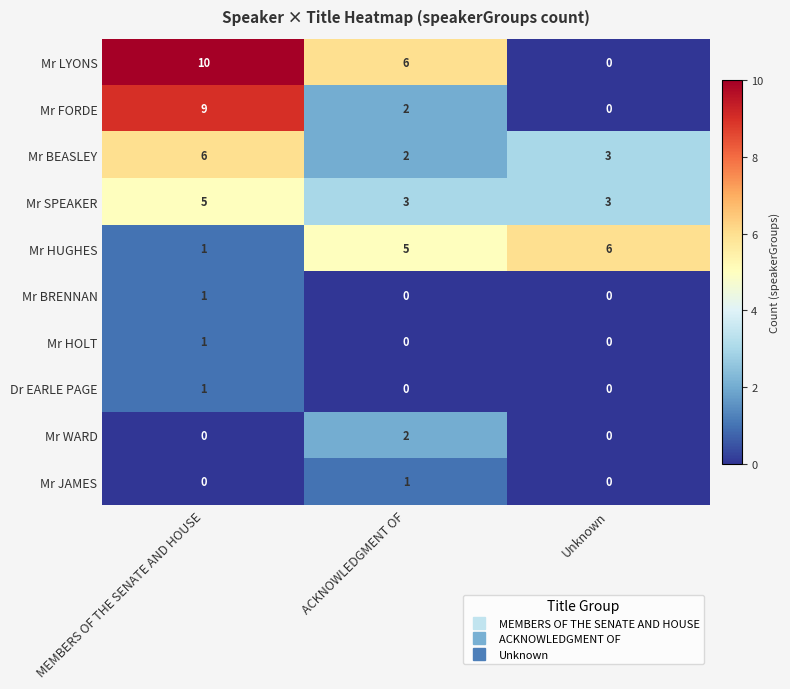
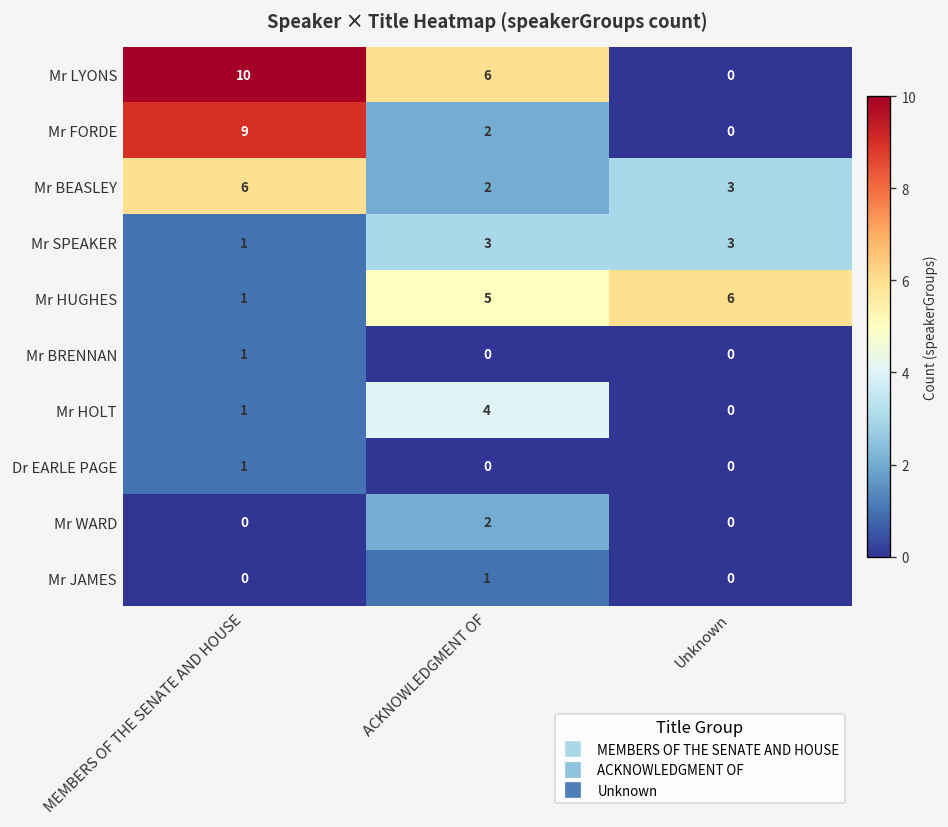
Mr SPEAKER, MEMBERS OF THE SENATE AND HOUSE: 5 -> 1
Mr HOLT, ACKNOWLEDGMENT OF: 0 -> 4
